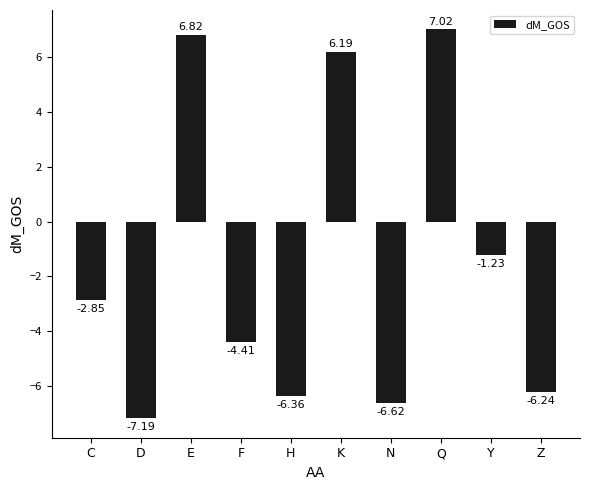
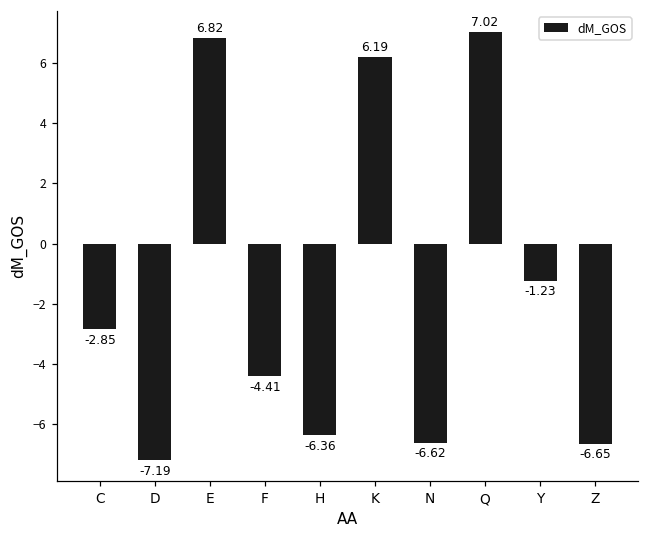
Z: -6.24 -> -6.65
